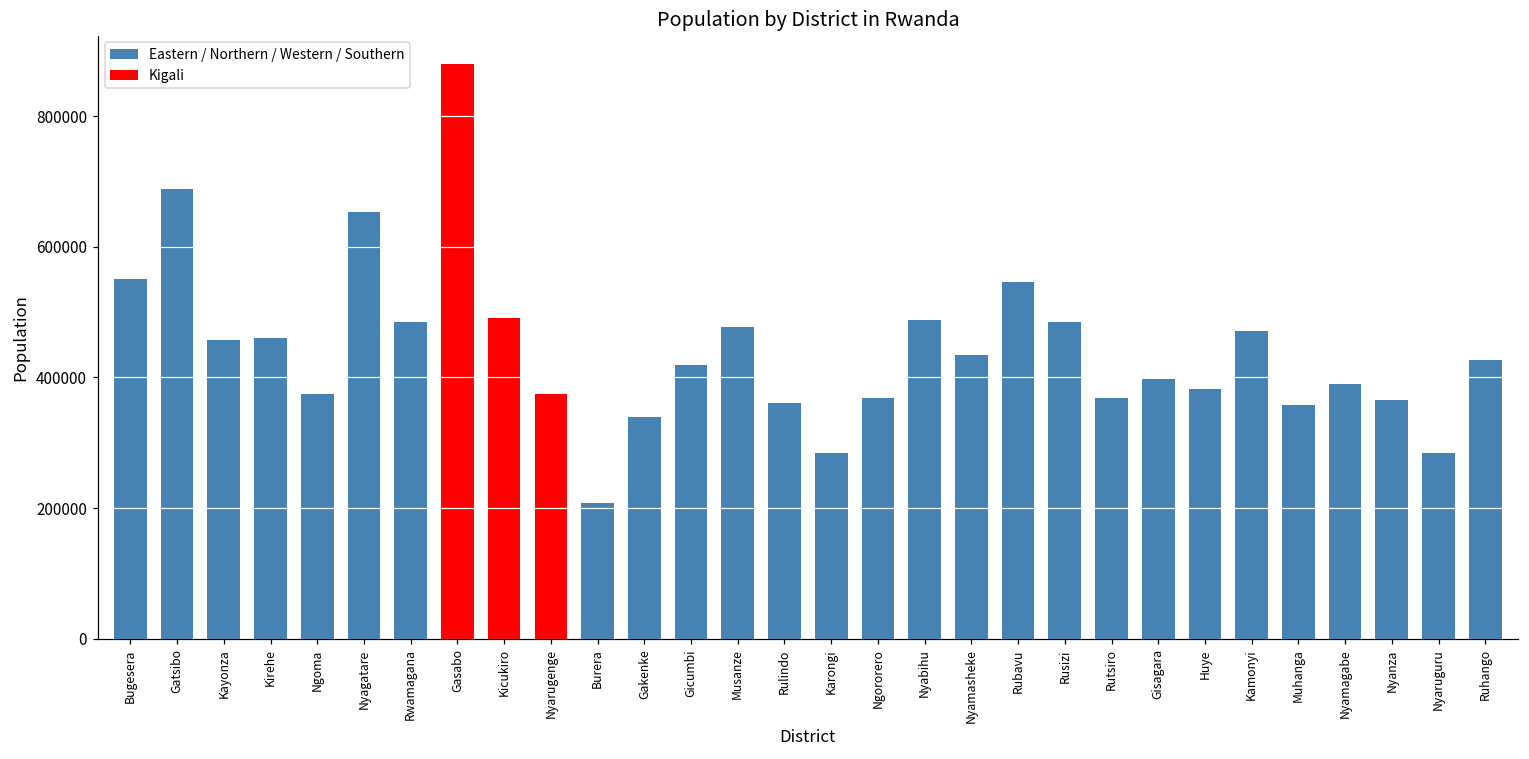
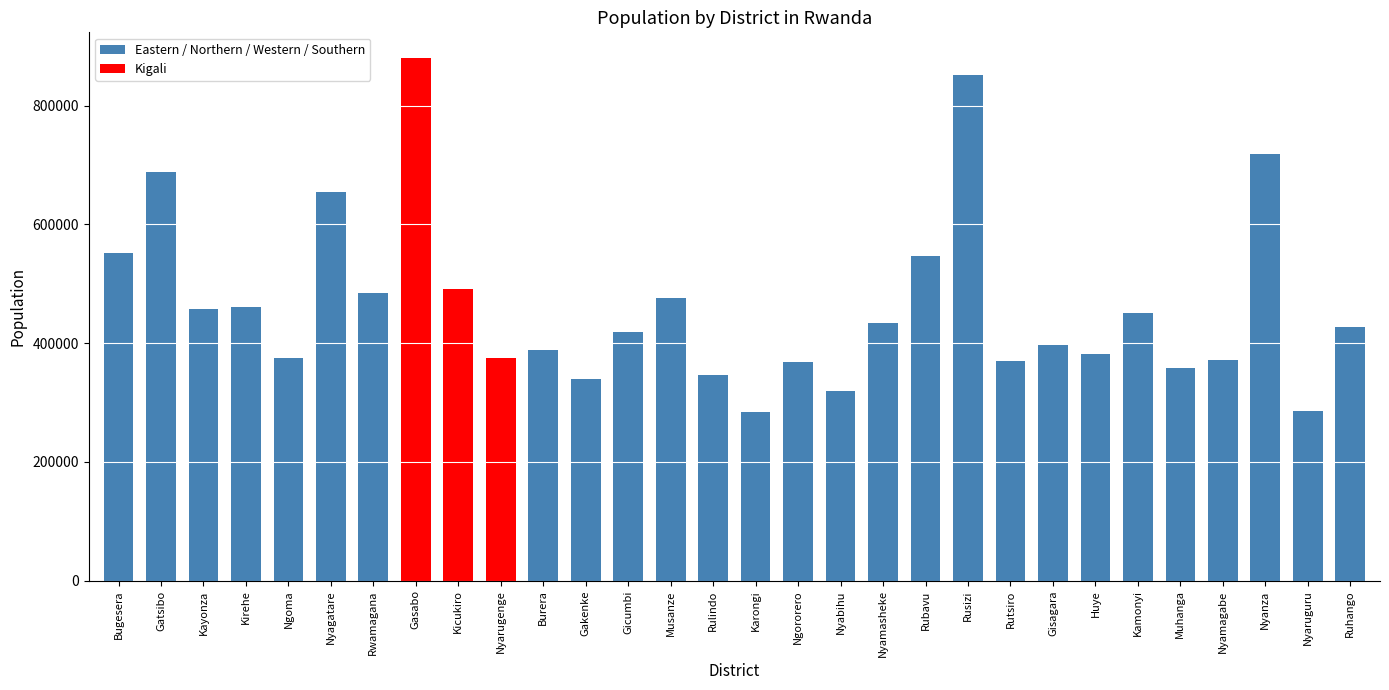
Burera: 210000 -> 390000
Rulindo: 360000 -> 350000
Nyabihu: 490000 -> 320000
Rusizi: 490000 -> 850000
Kamonyi: 470000 -> 450000
Nyamagabe: 390000 -> 370000
Nyanza: 370000 -> 720000
